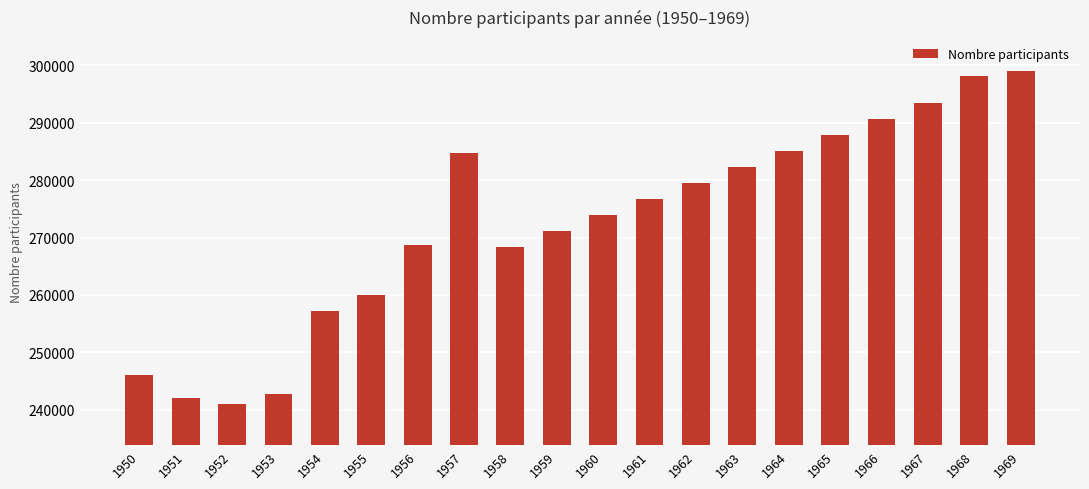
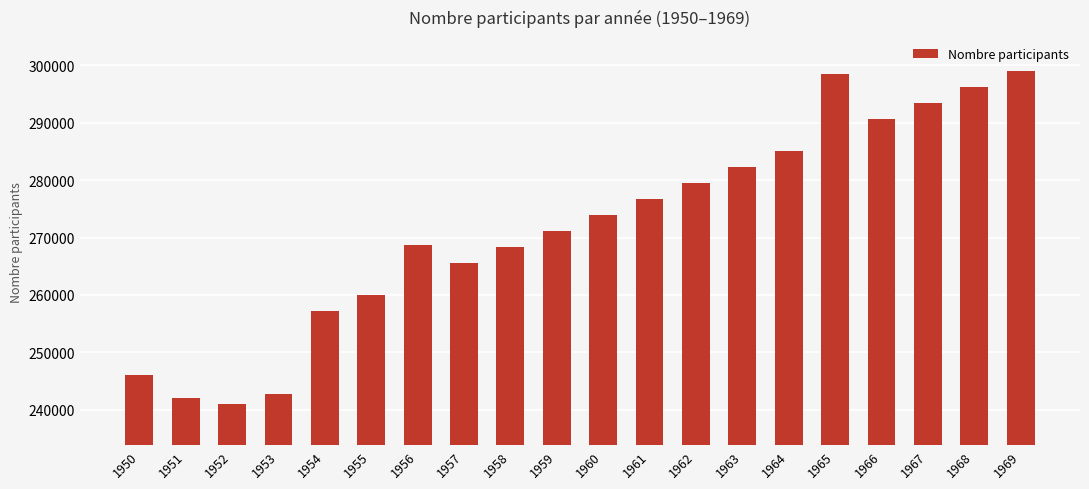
1957: 285000 -> 266000
1965: 288000 -> 299000
1968: 298000 -> 296000
